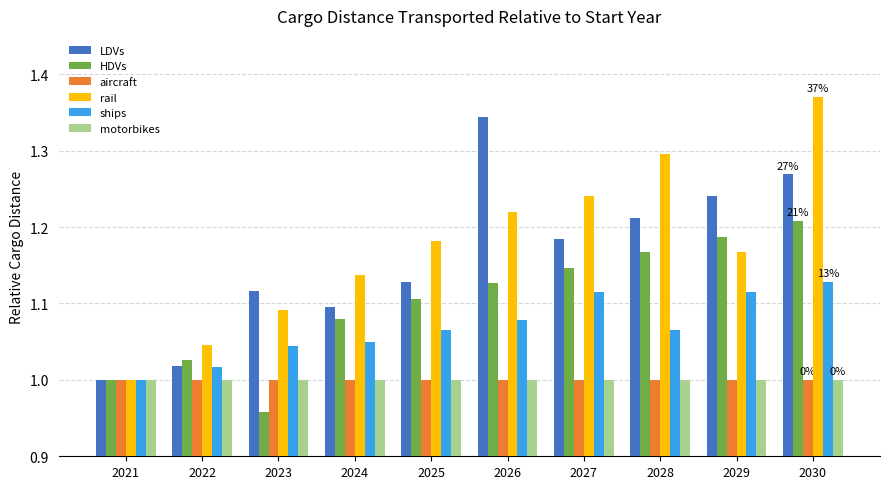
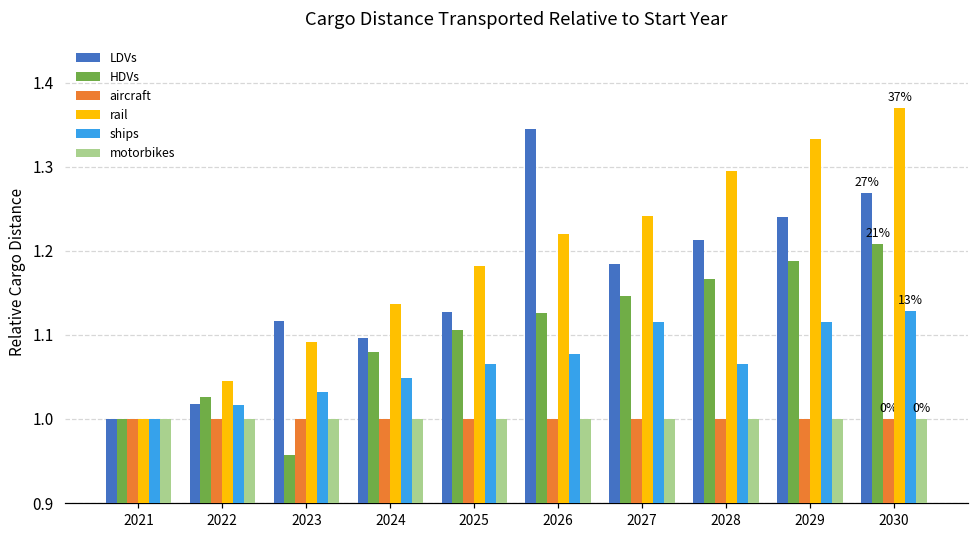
ships, 2023: 1.04 -> 1.03
rail, 2029: 1.17 -> 1.33
